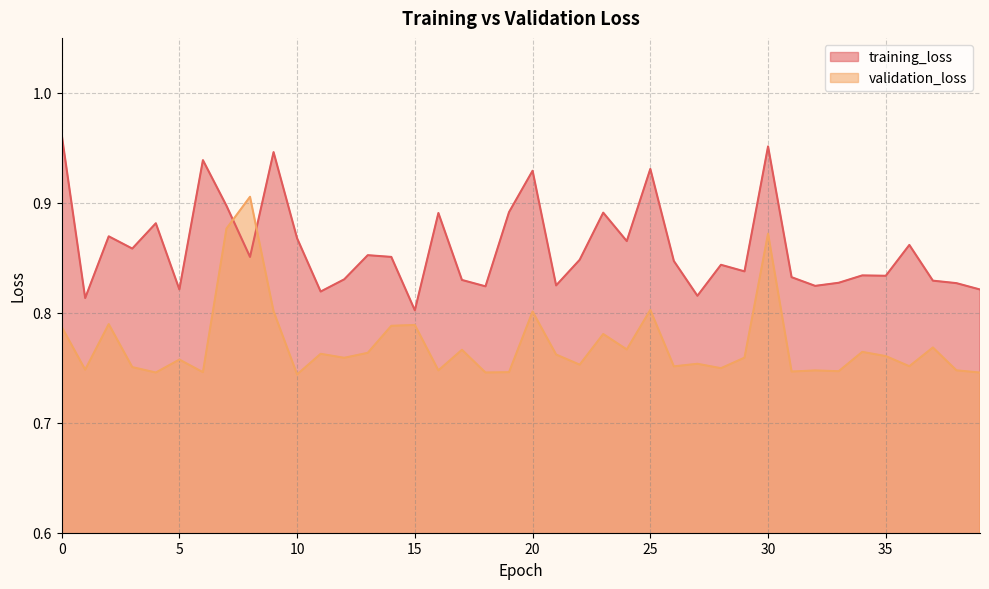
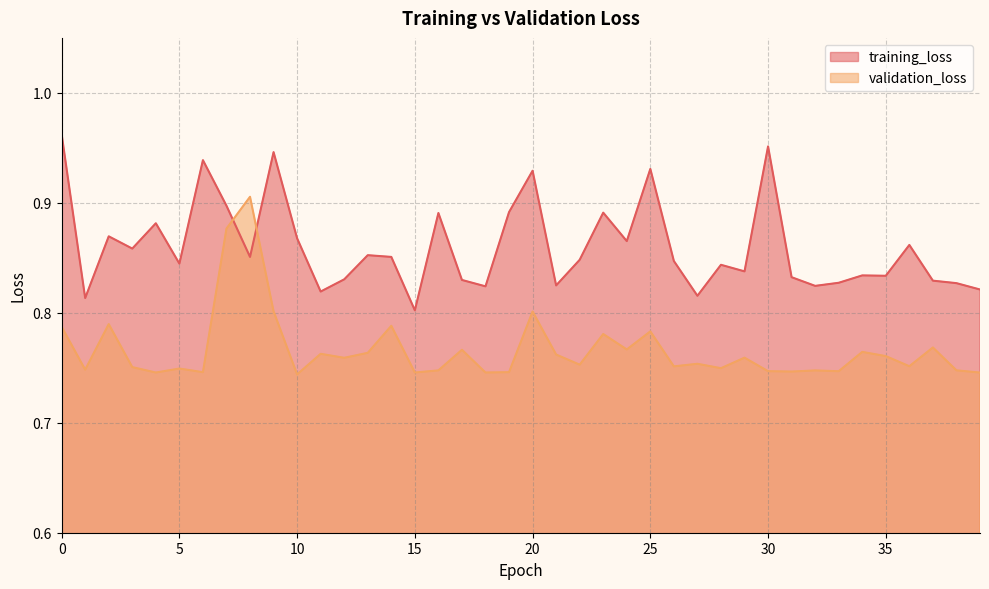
training_loss, 5: 0.821 -> 0.845
validation_loss, 5: 0.757 -> 0.749
validation_loss, 15: 0.789 -> 0.746
validation_loss, 25: 0.803 -> 0.783
validation_loss, 30: 0.872 -> 0.747
